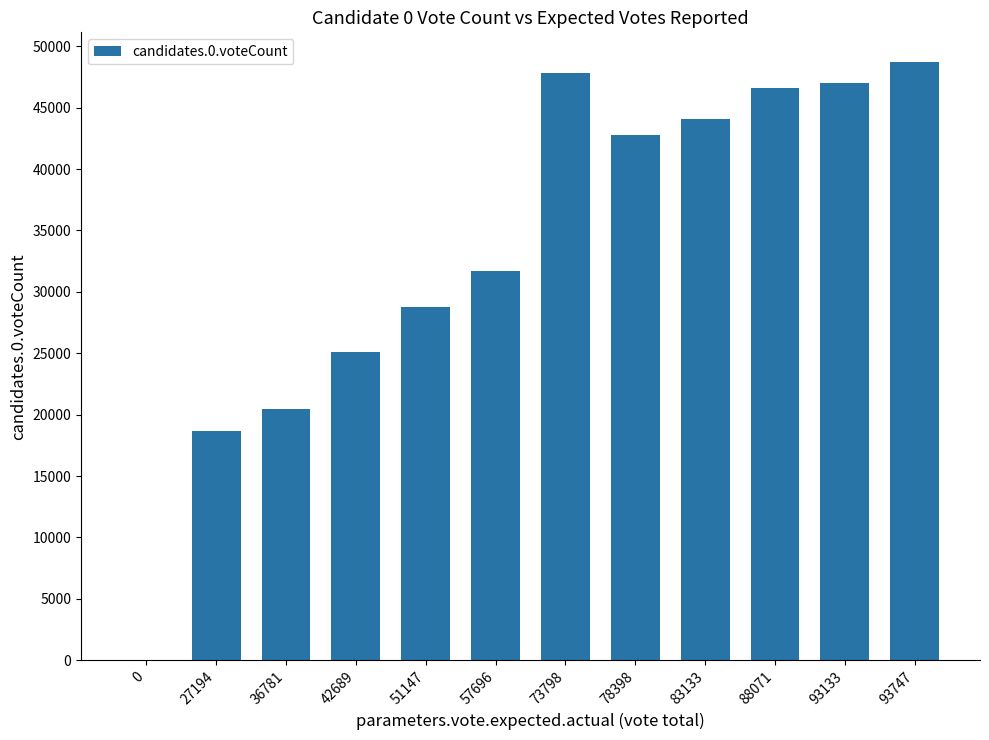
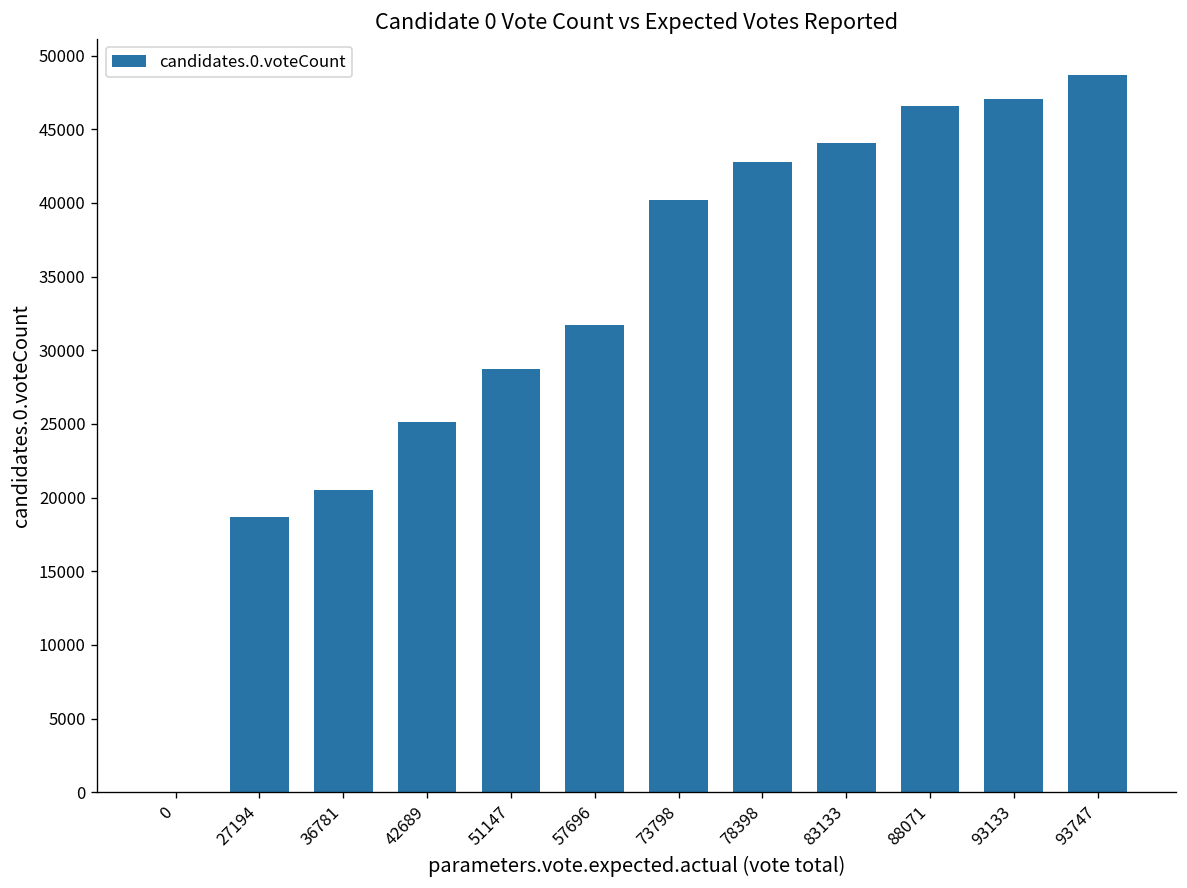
73798: 47800 -> 40200
